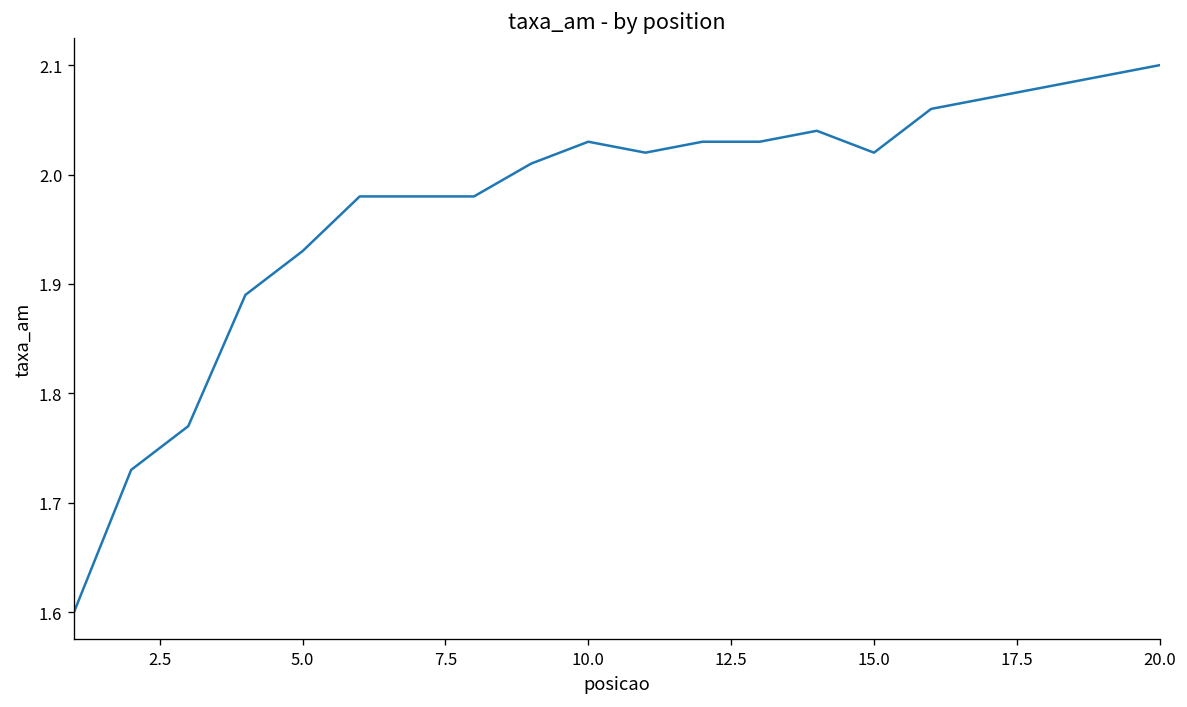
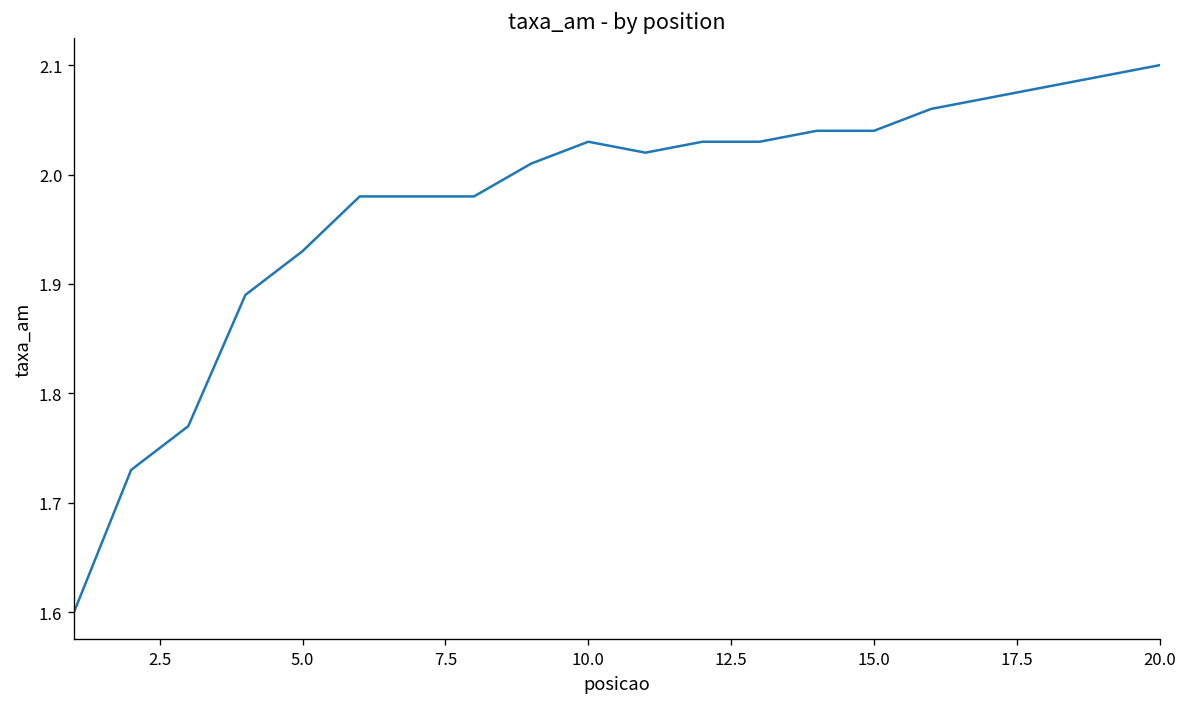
15.0: 2.02 -> 2.04
